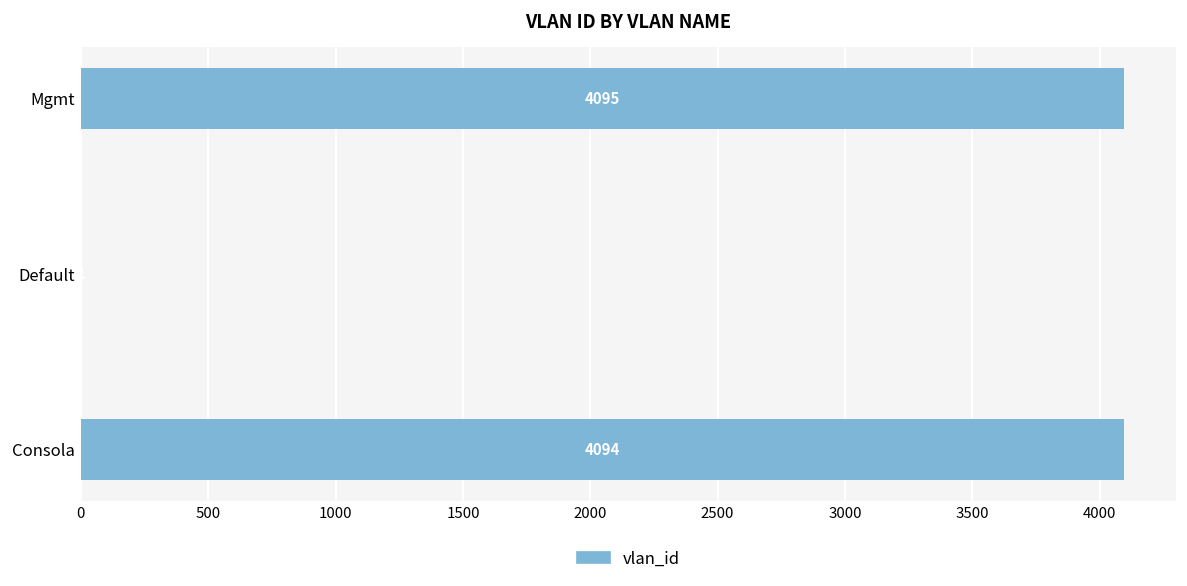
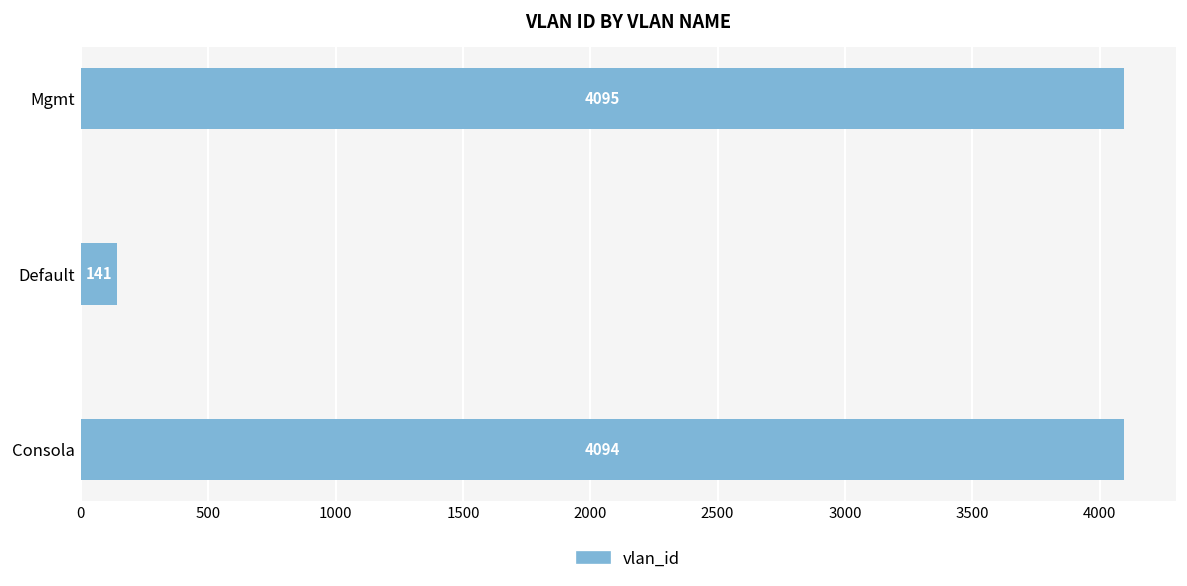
Default: 0 -> 140
